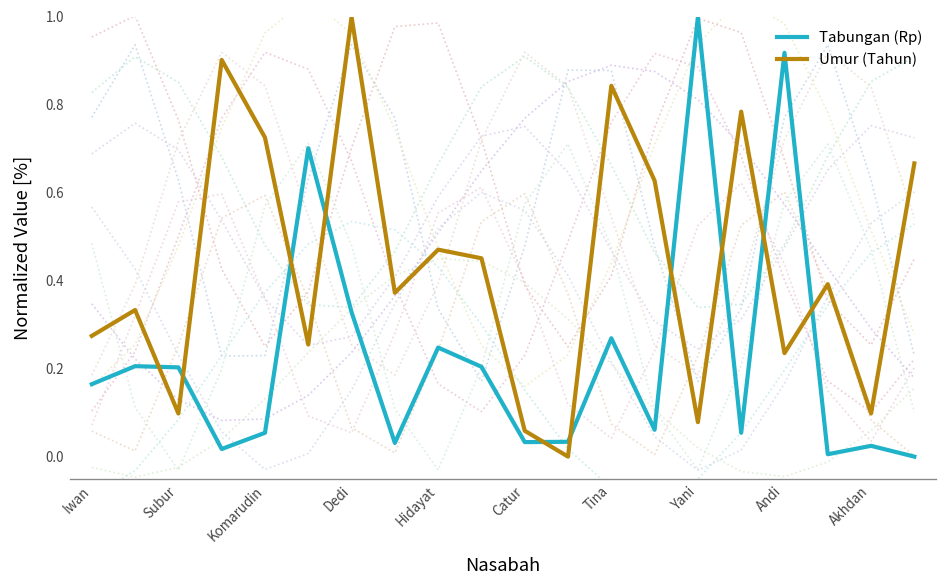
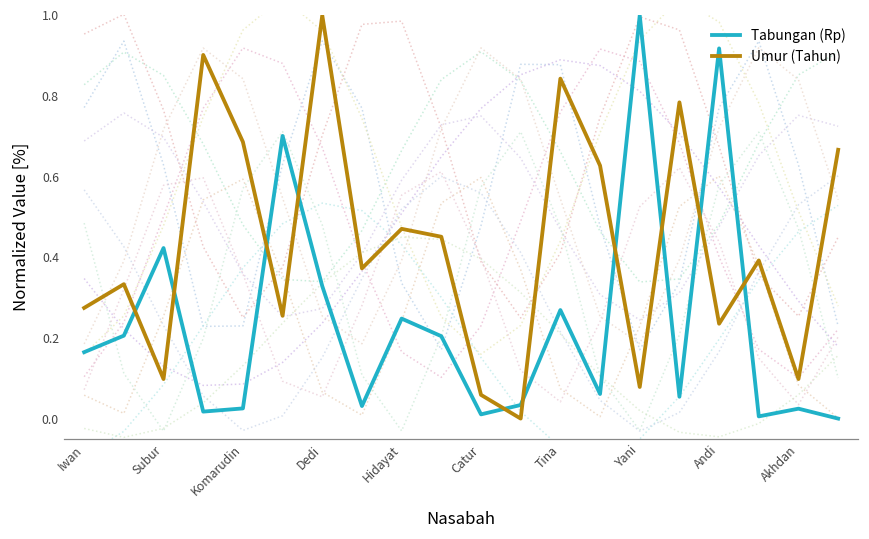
Tabungan (Rp), Subur: 0.20 -> 0.42
Tabungan (Rp), Komarudin: 0.05 -> 0.03
Umur (Tahun), Komarudin: 0.73 -> 0.69
Tabungan (Rp), Catur: 0.03 -> 0.01
